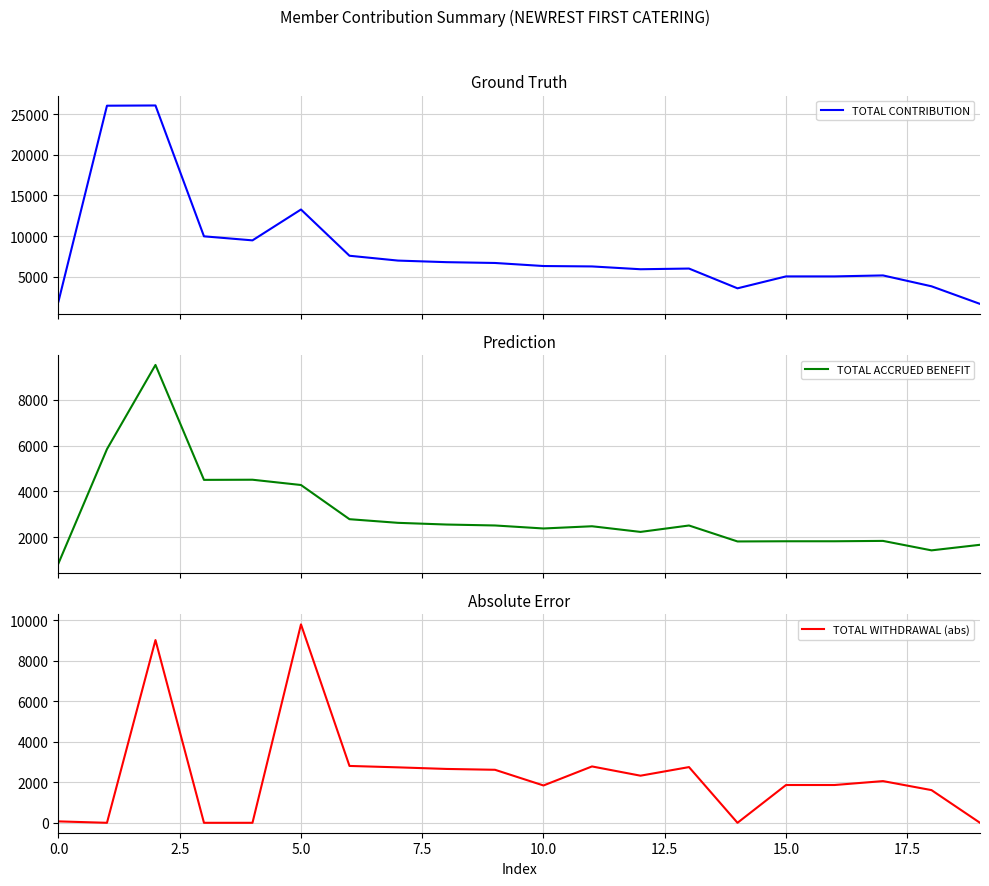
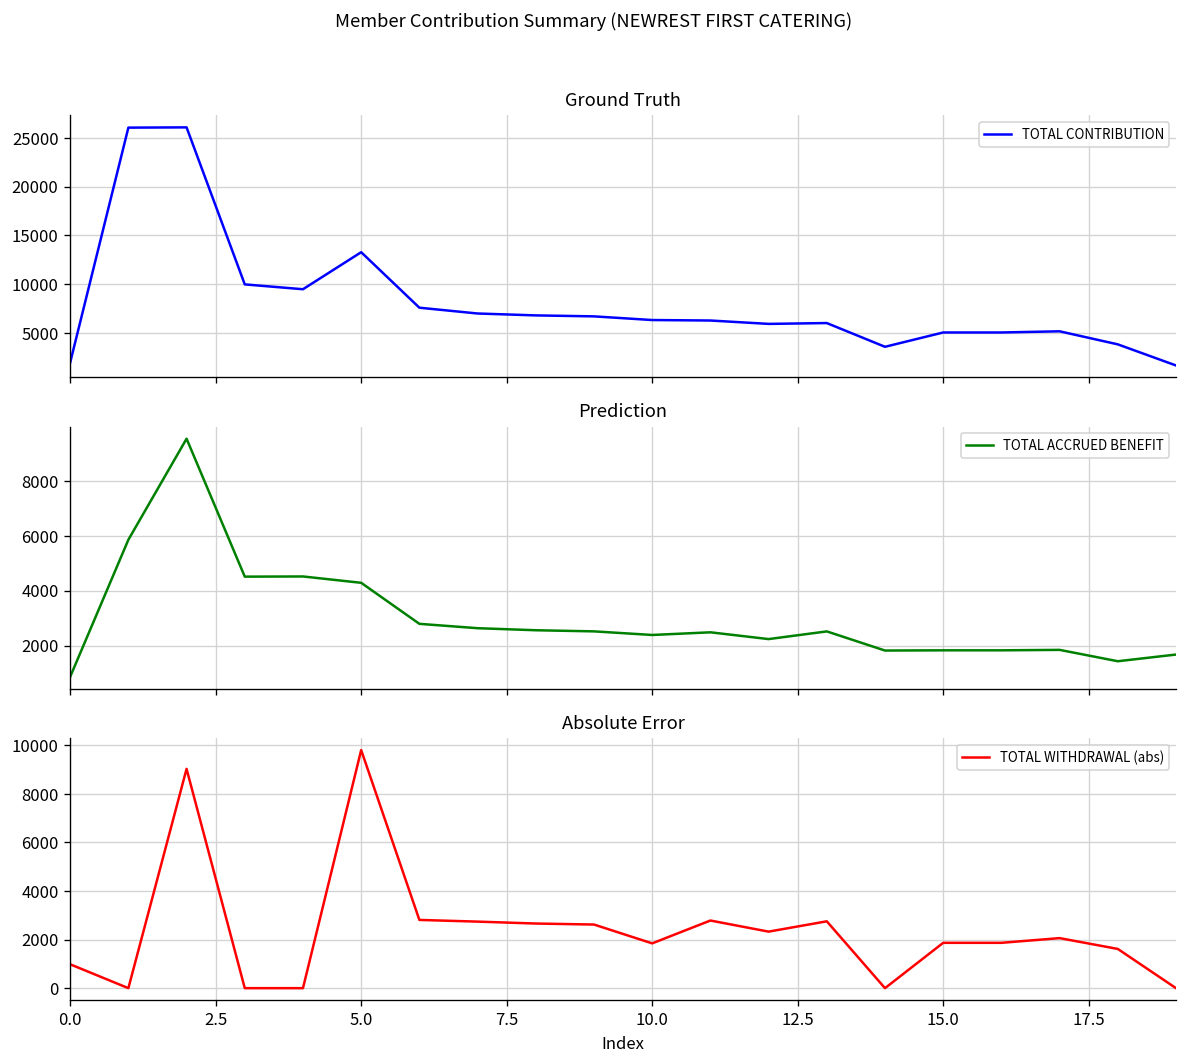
Absolute Error, 0.0: 100 -> 1000
